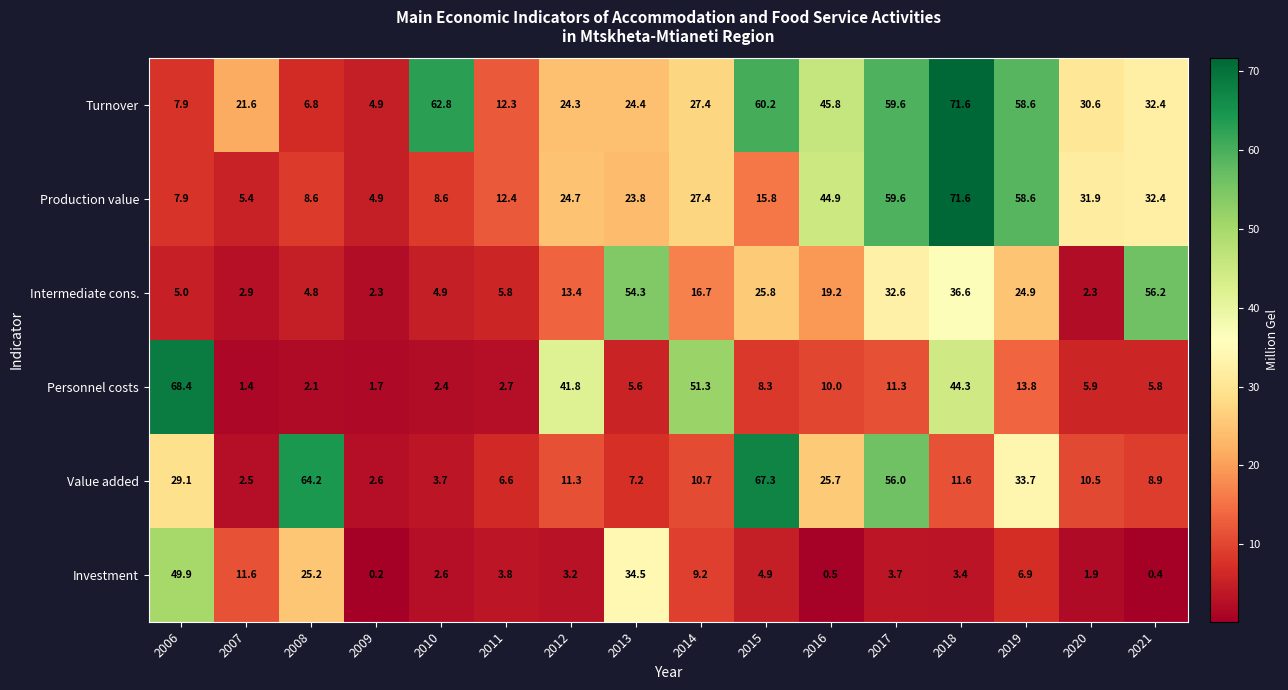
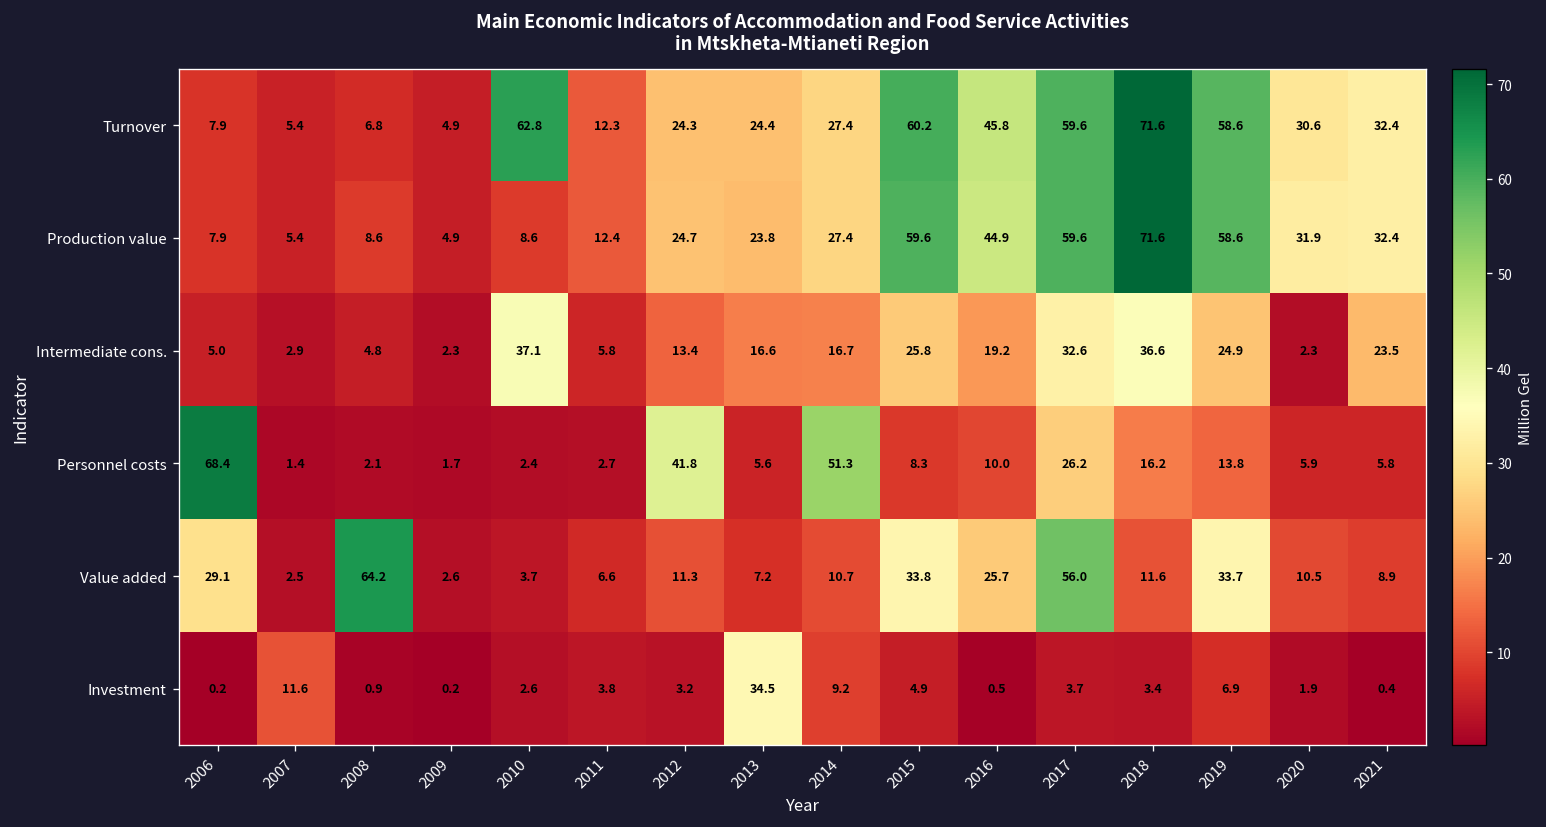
Turnover, 2007: 21.6 -> 5.4
Production value, 2015: 15.8 -> 59.6
Intermediate cons., 2010: 4.9 -> 37.1
Intermediate cons., 2013: 54.3 -> 16.6
Intermediate cons., 2021: 56.2 -> 23.5
Personnel costs, 2017: 11.3 -> 26.2
Personnel costs, 2018: 44.3 -> 16.2
Value added, 2015: 67.3 -> 33.8
Investment, 2006: 49.9 -> 0.2
Investment, 2008: 25.2 -> 0.9
